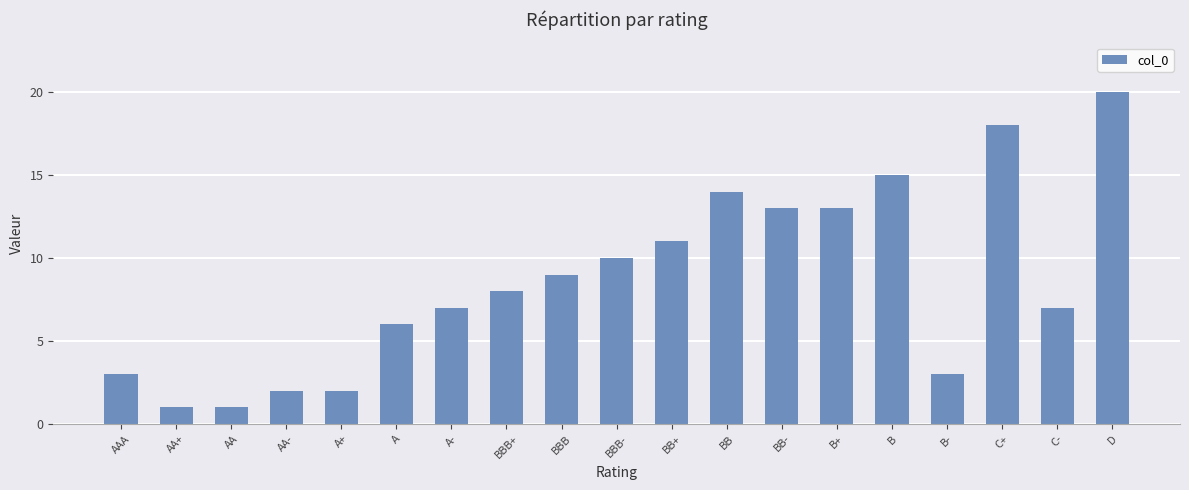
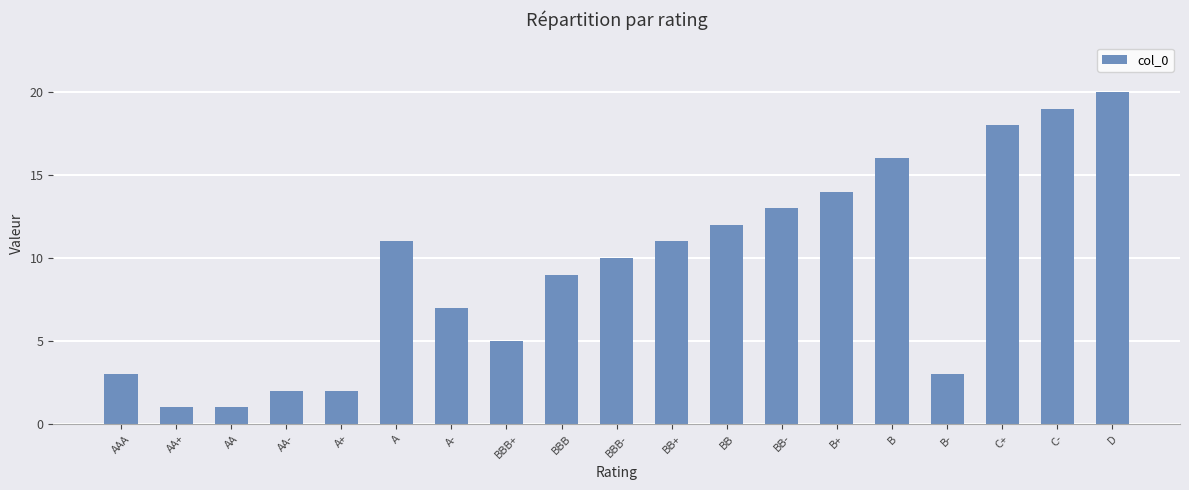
A: 6 -> 11
BBB+: 8 -> 5
BB: 14 -> 12
B+: 13 -> 14
B: 15 -> 16
C-: 7 -> 19
